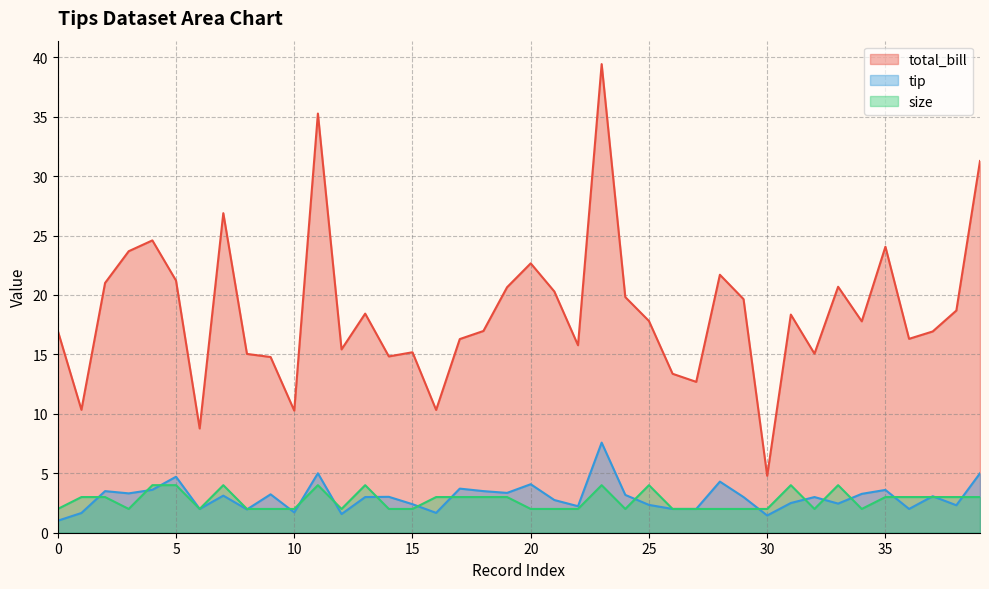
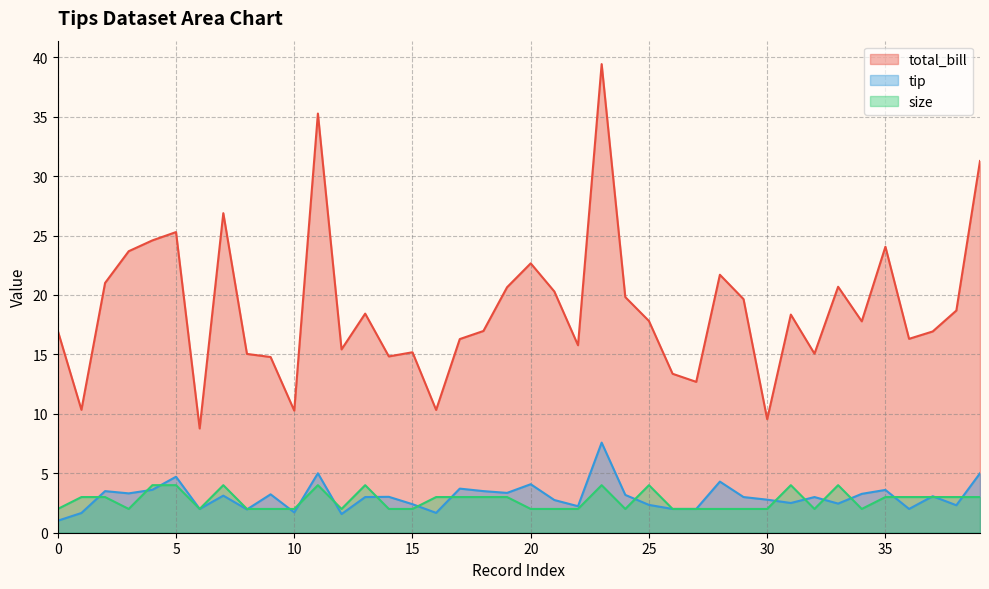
total_bill, 5: 21.2 -> 25.3
total_bill, 30: 4.8 -> 9.6
tip, 30: 1.5 -> 2.8
